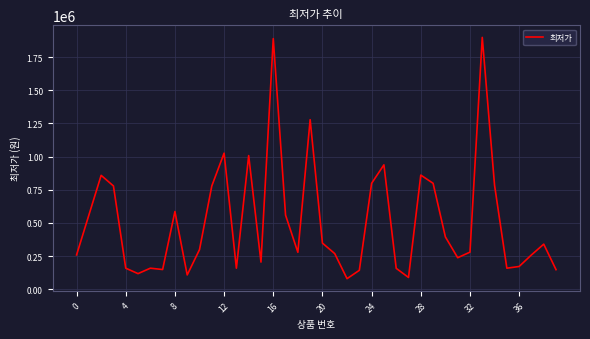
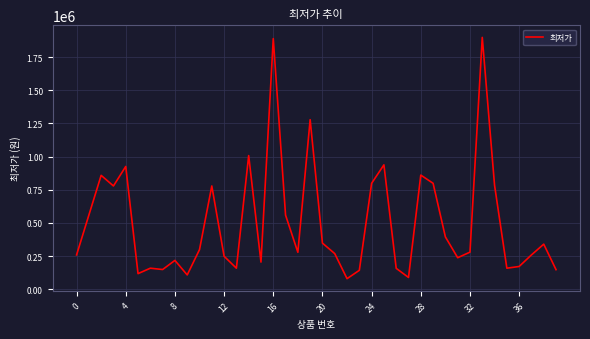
4: 160000 -> 930000
8: 590000 -> 220000
12: 1030000 -> 250000
